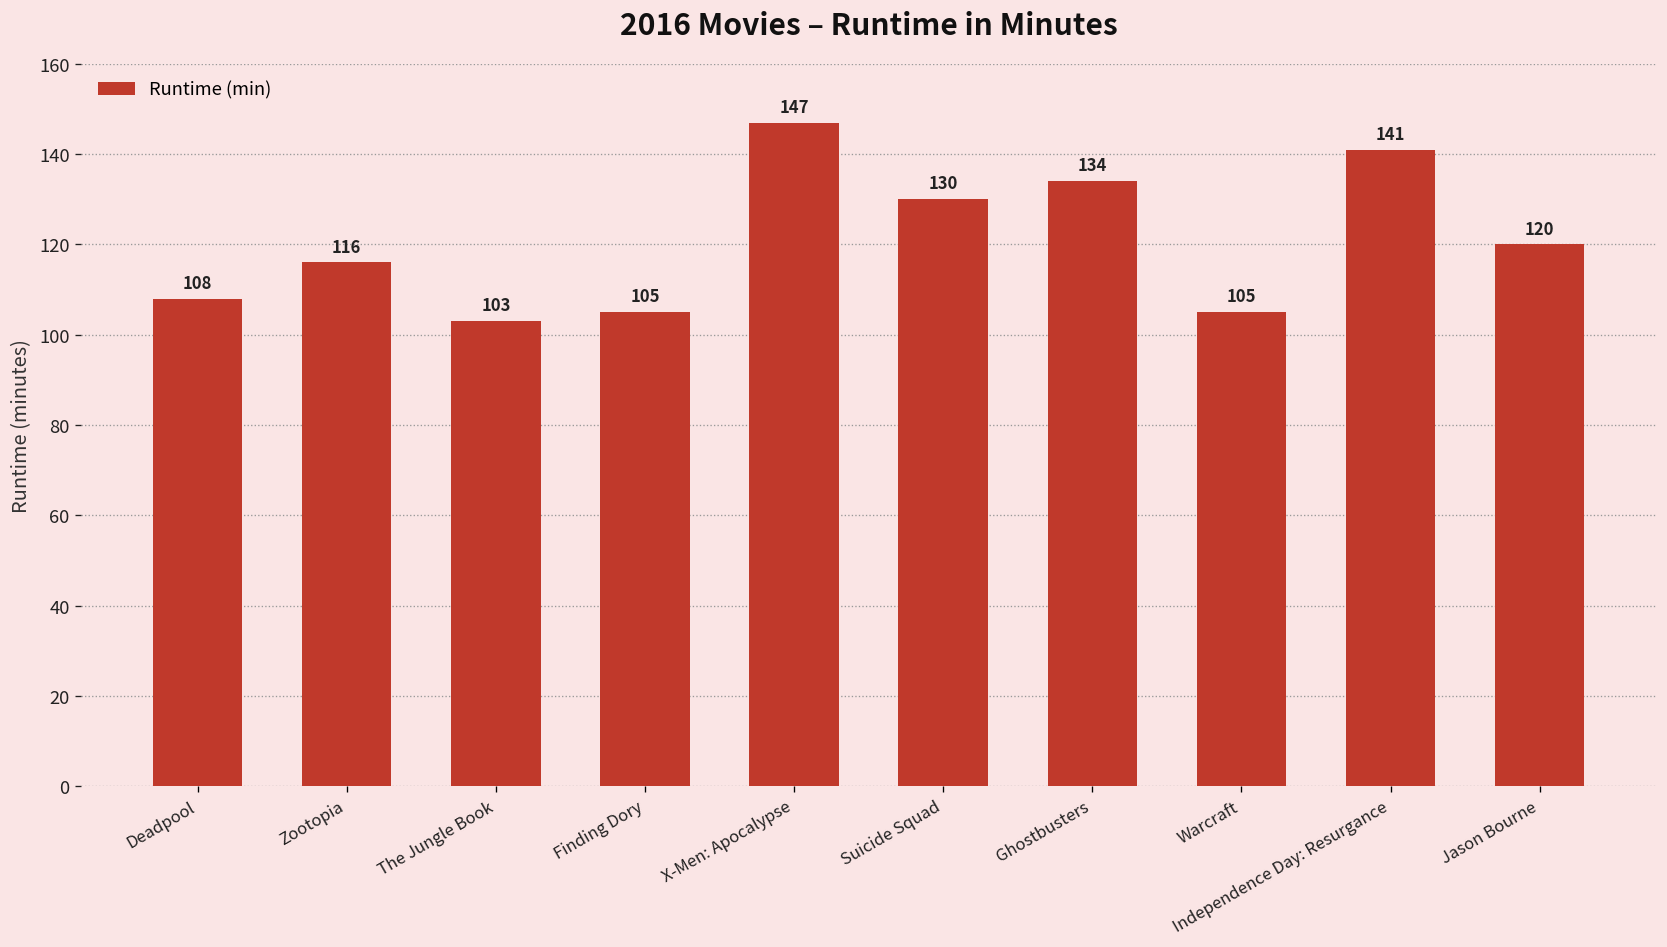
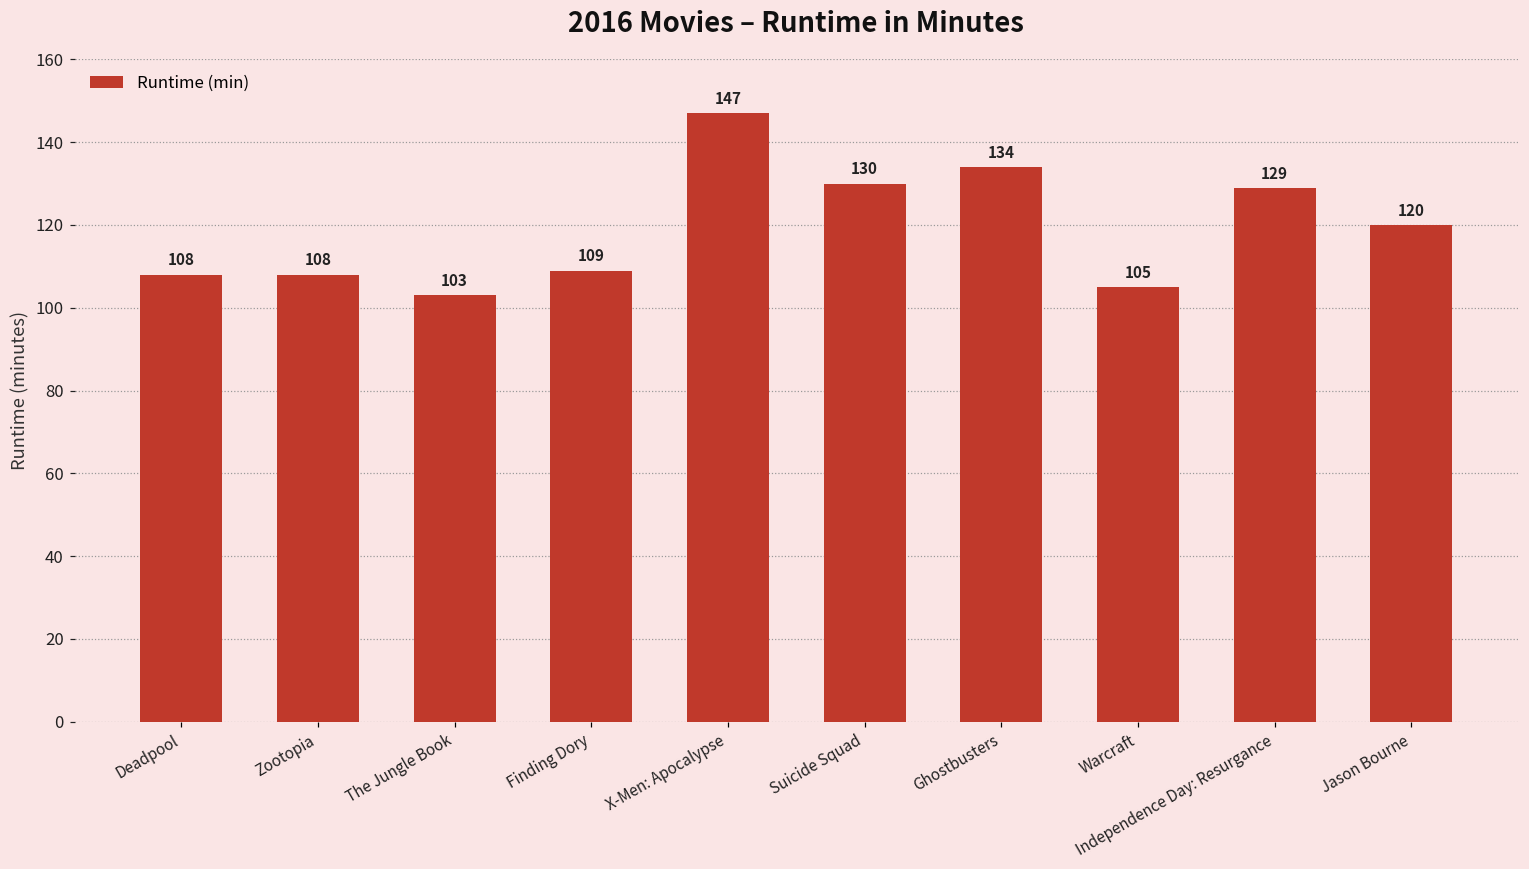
Zootopia: 116 -> 108
Finding Dory: 105 -> 109
Independence Day: Resurgance: 141 -> 129
